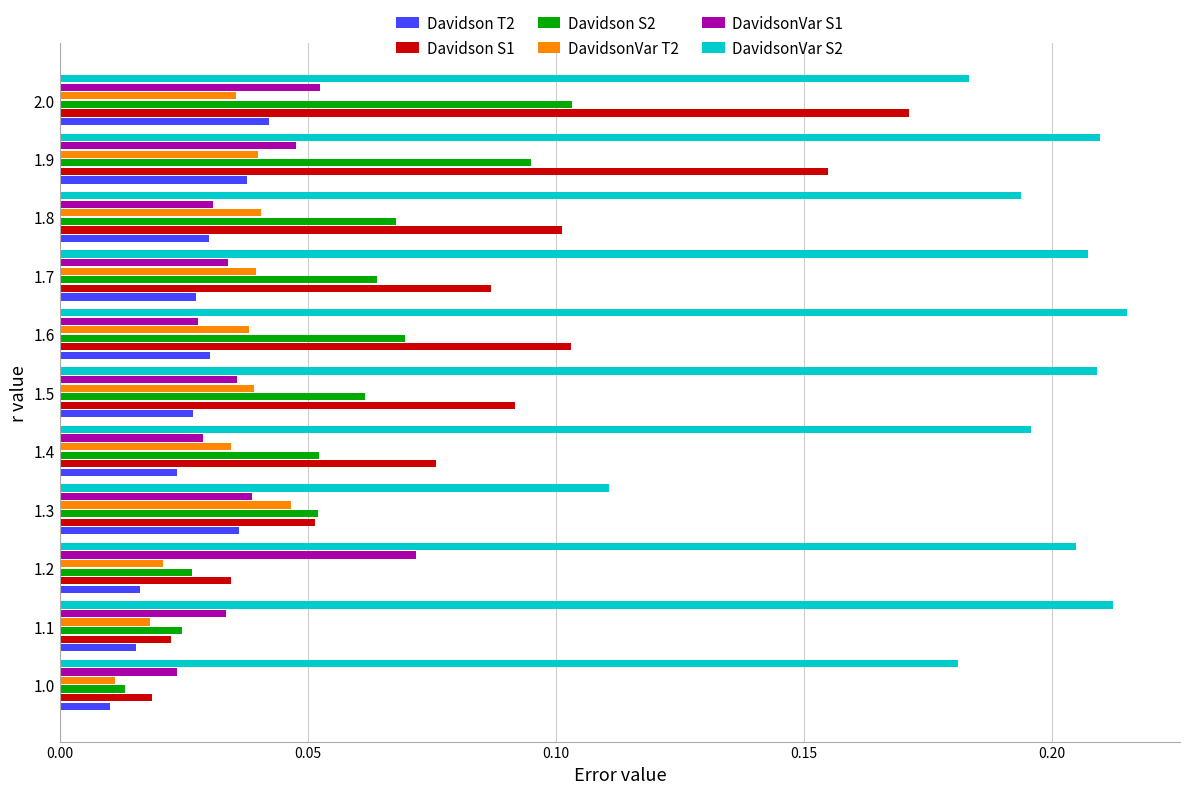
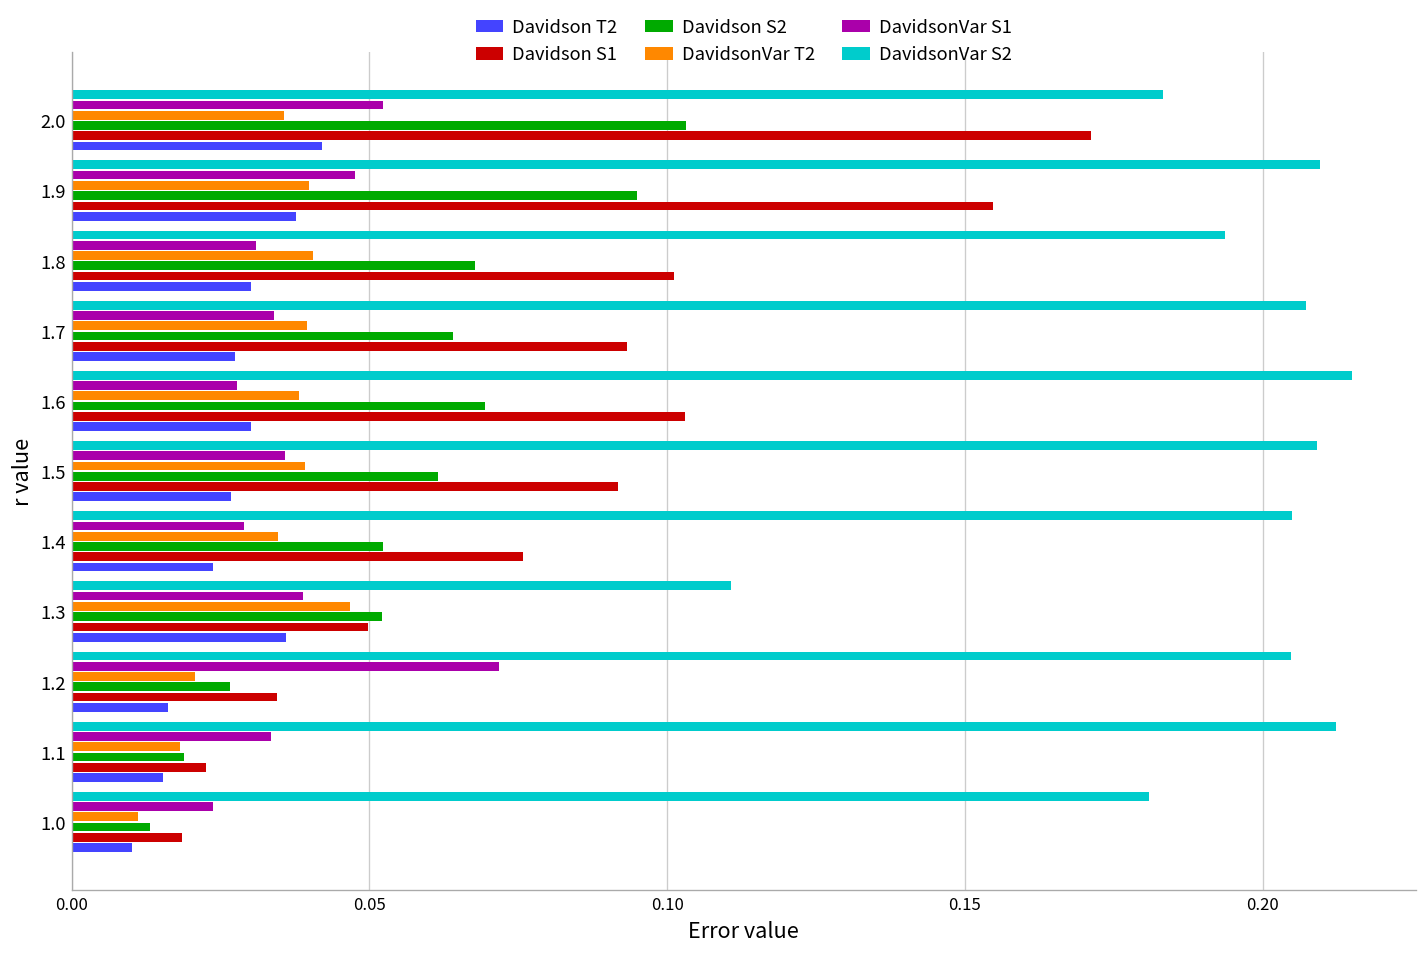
Davidson S1, 1.7: 0.087 -> 0.093
DavidsonVar S2, 1.4: 0.196 -> 0.205
Davidson S1, 1.3: 0.051 -> 0.050
Davidson S2, 1.1: 0.025 -> 0.019
